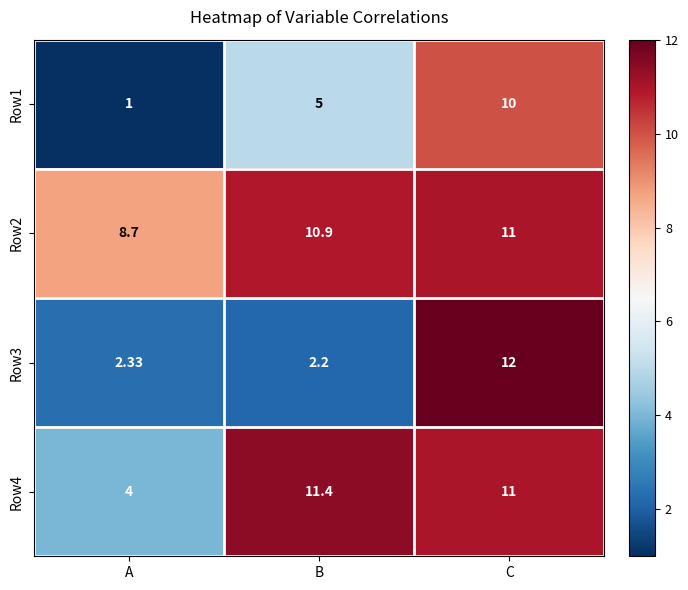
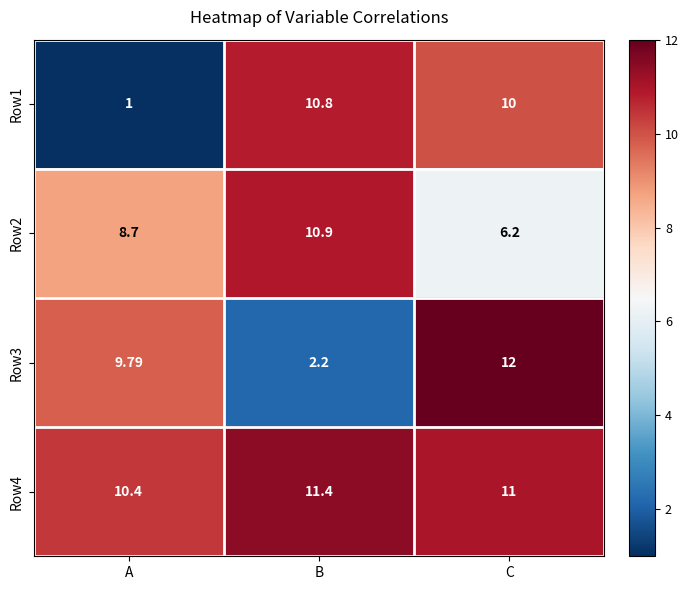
Row1, B: 5 -> 10.8
Row2, C: 11 -> 6.2
Row3, A: 2.33 -> 9.79
Row4, A: 4 -> 10.4
